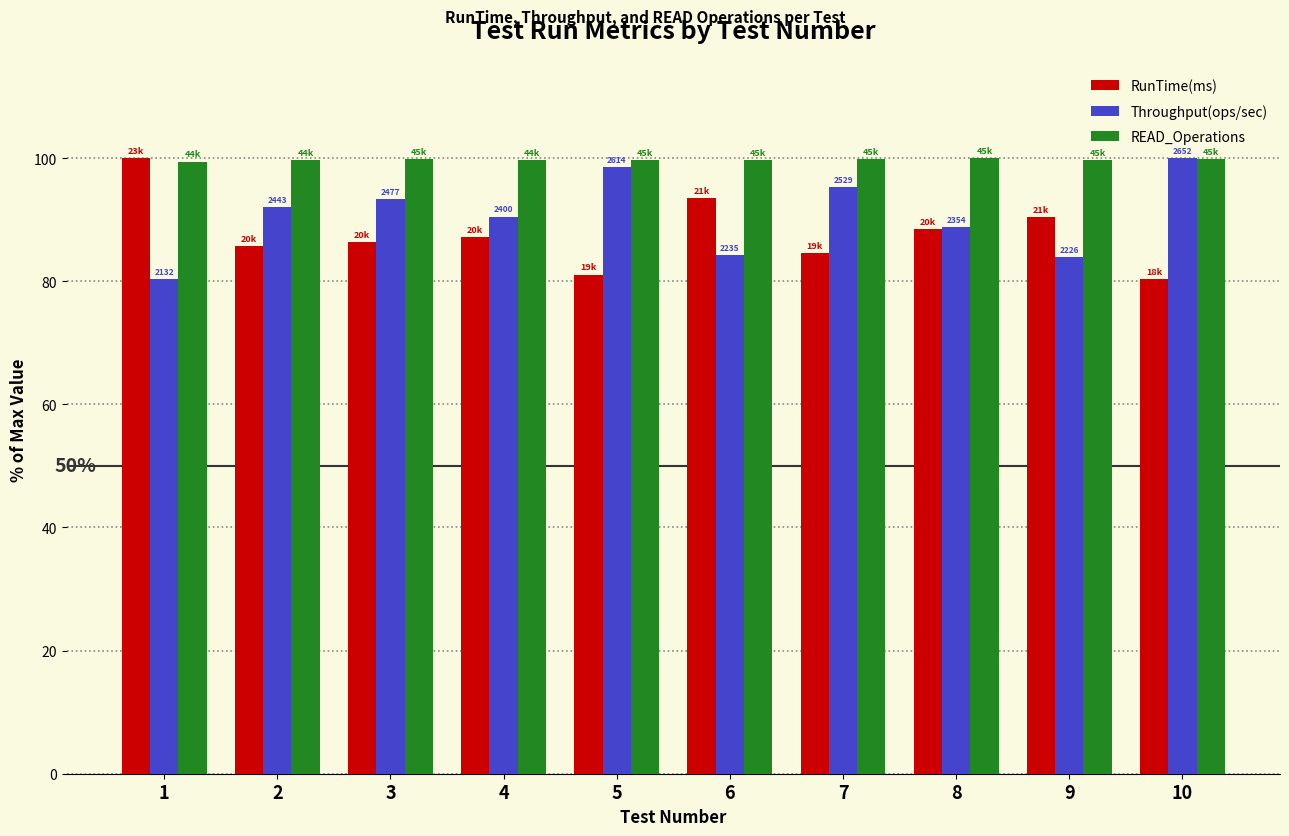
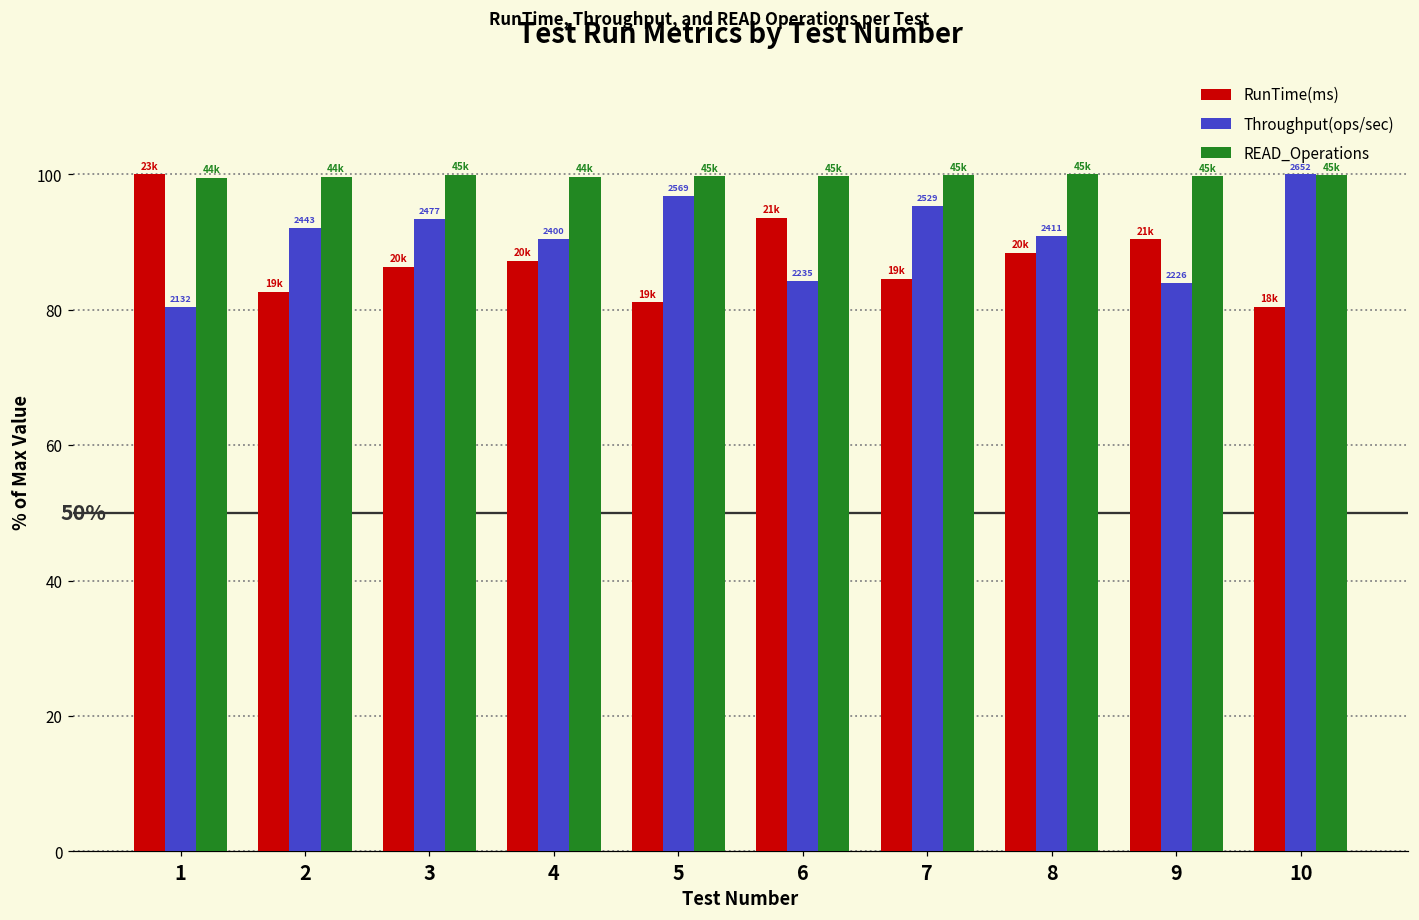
RunTime(ms), 2: 20k -> 19k
Throughput(ops/sec), 5: 2614 -> 2569
Throughput(ops/sec), 8: 2354 -> 2411
